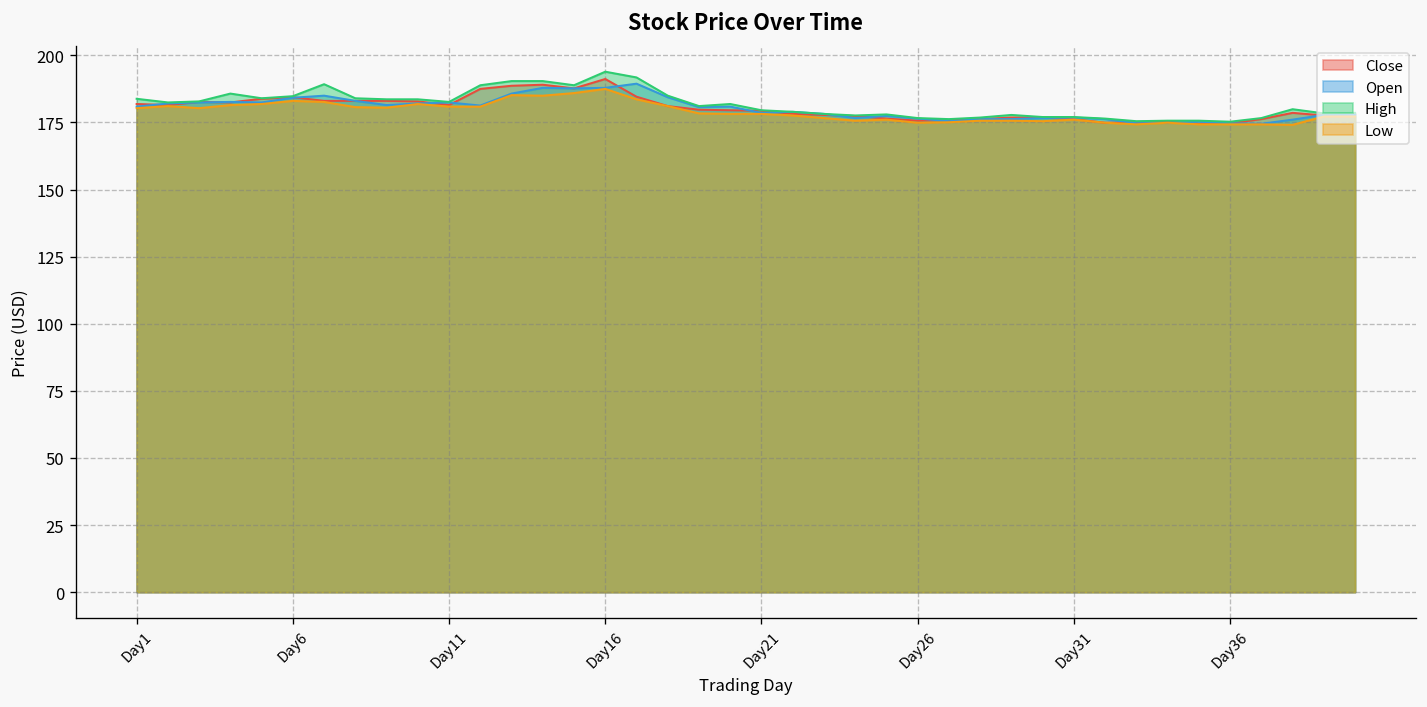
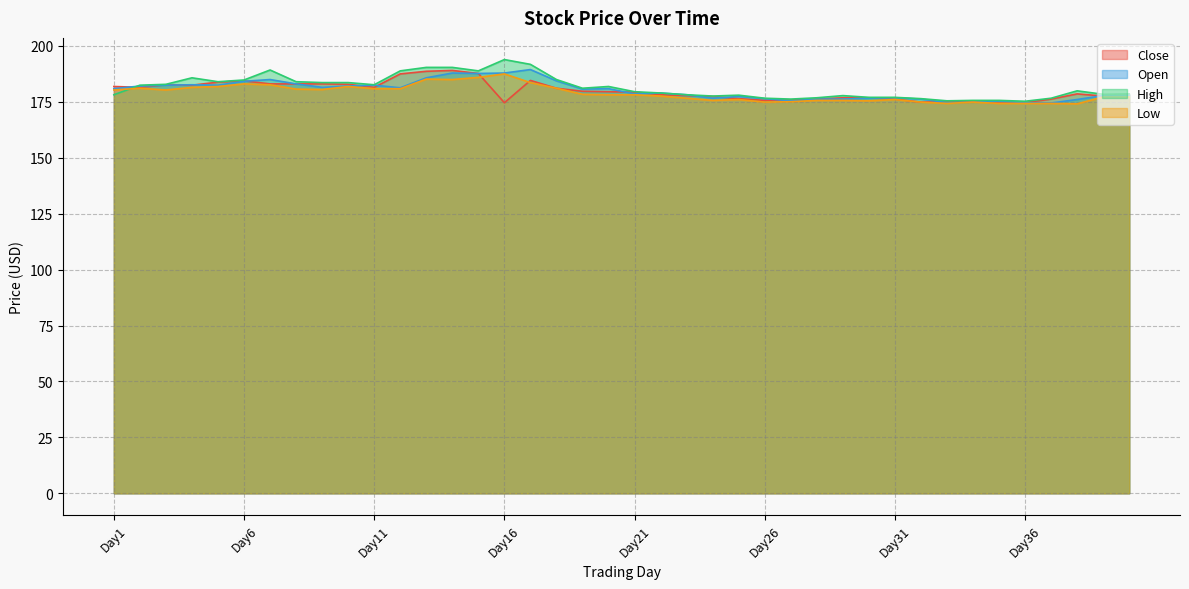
High, Day1: 184 -> 178
Close, Day16: 191 -> 175
